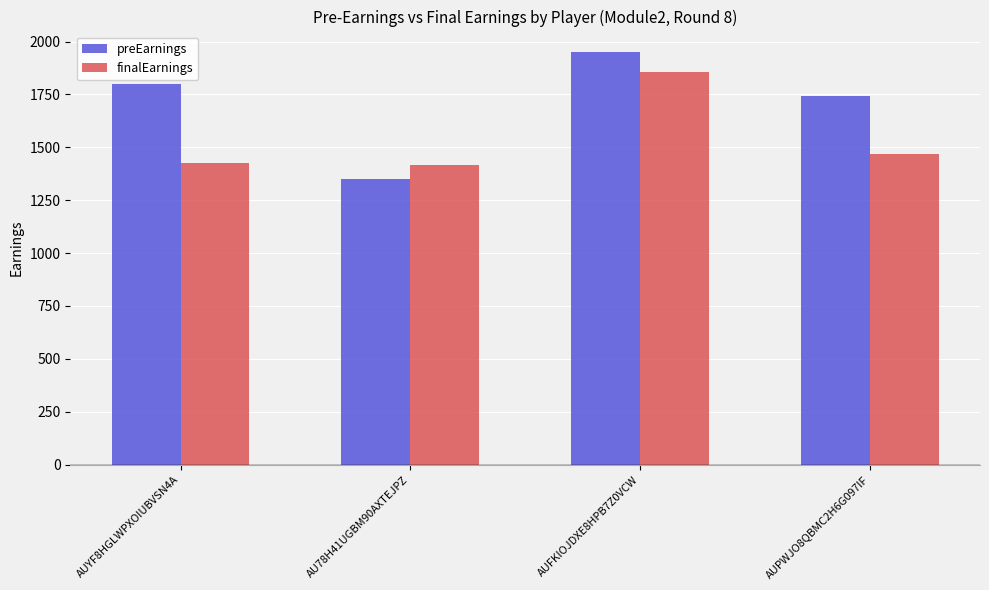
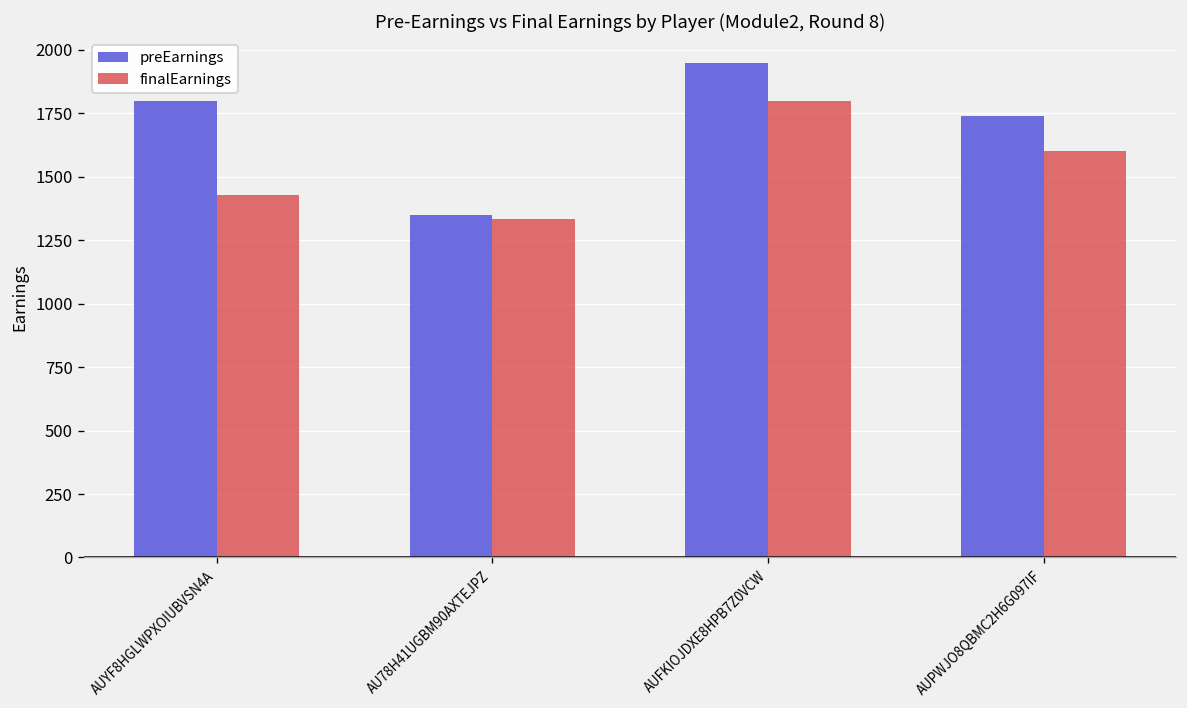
finalEarnings, AU78H41UGBM90AXTEJPZ: 1420 -> 1340
finalEarnings, AUFKIOJDXE8HPB7Z0VCW: 1860 -> 1800
finalEarnings, AUPWJO8QBMC2H6G097IF: 1470 -> 1600
